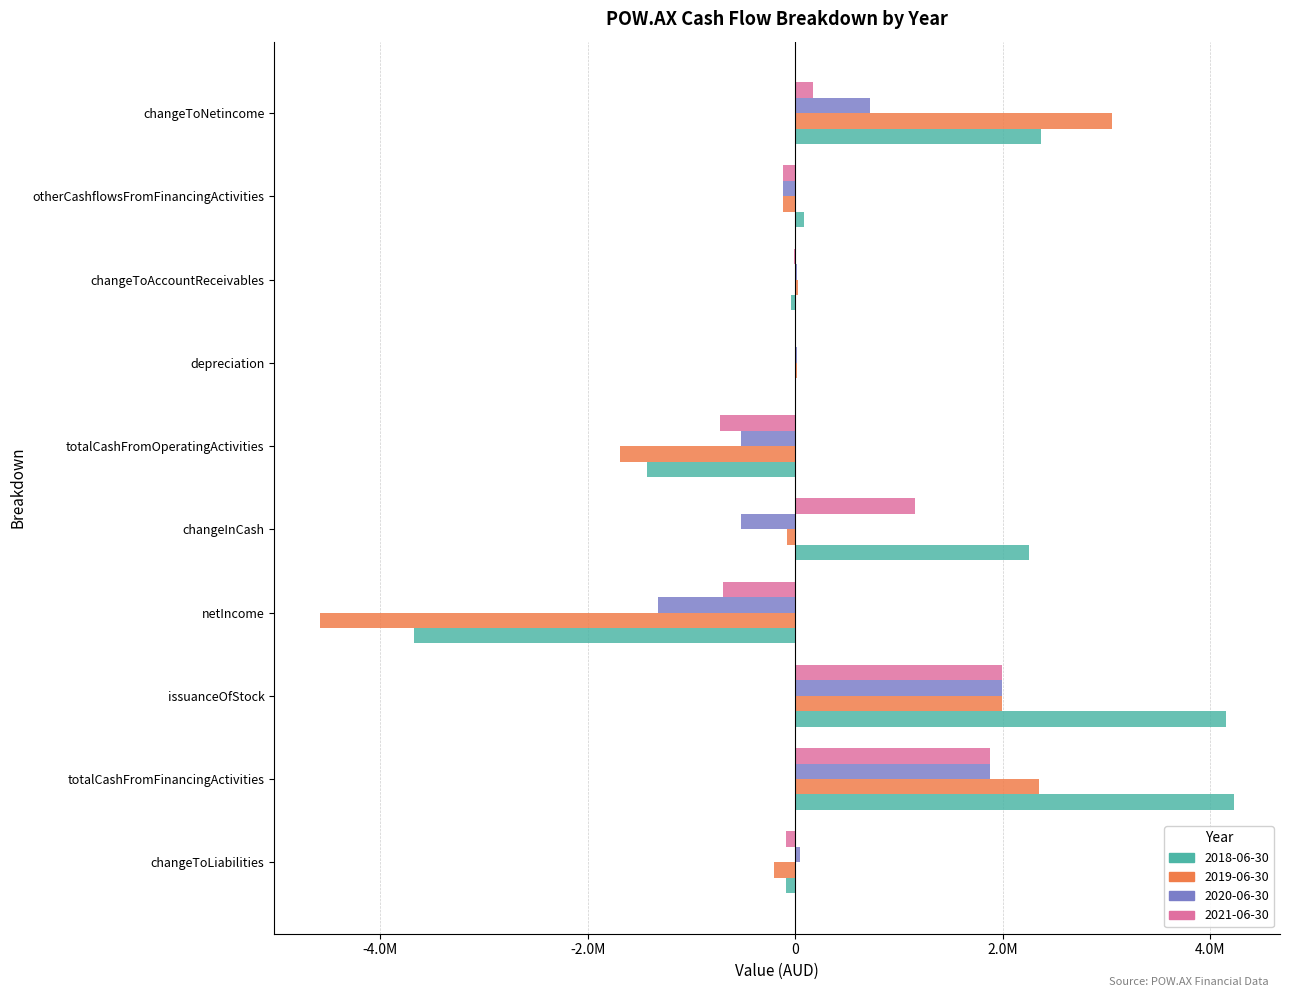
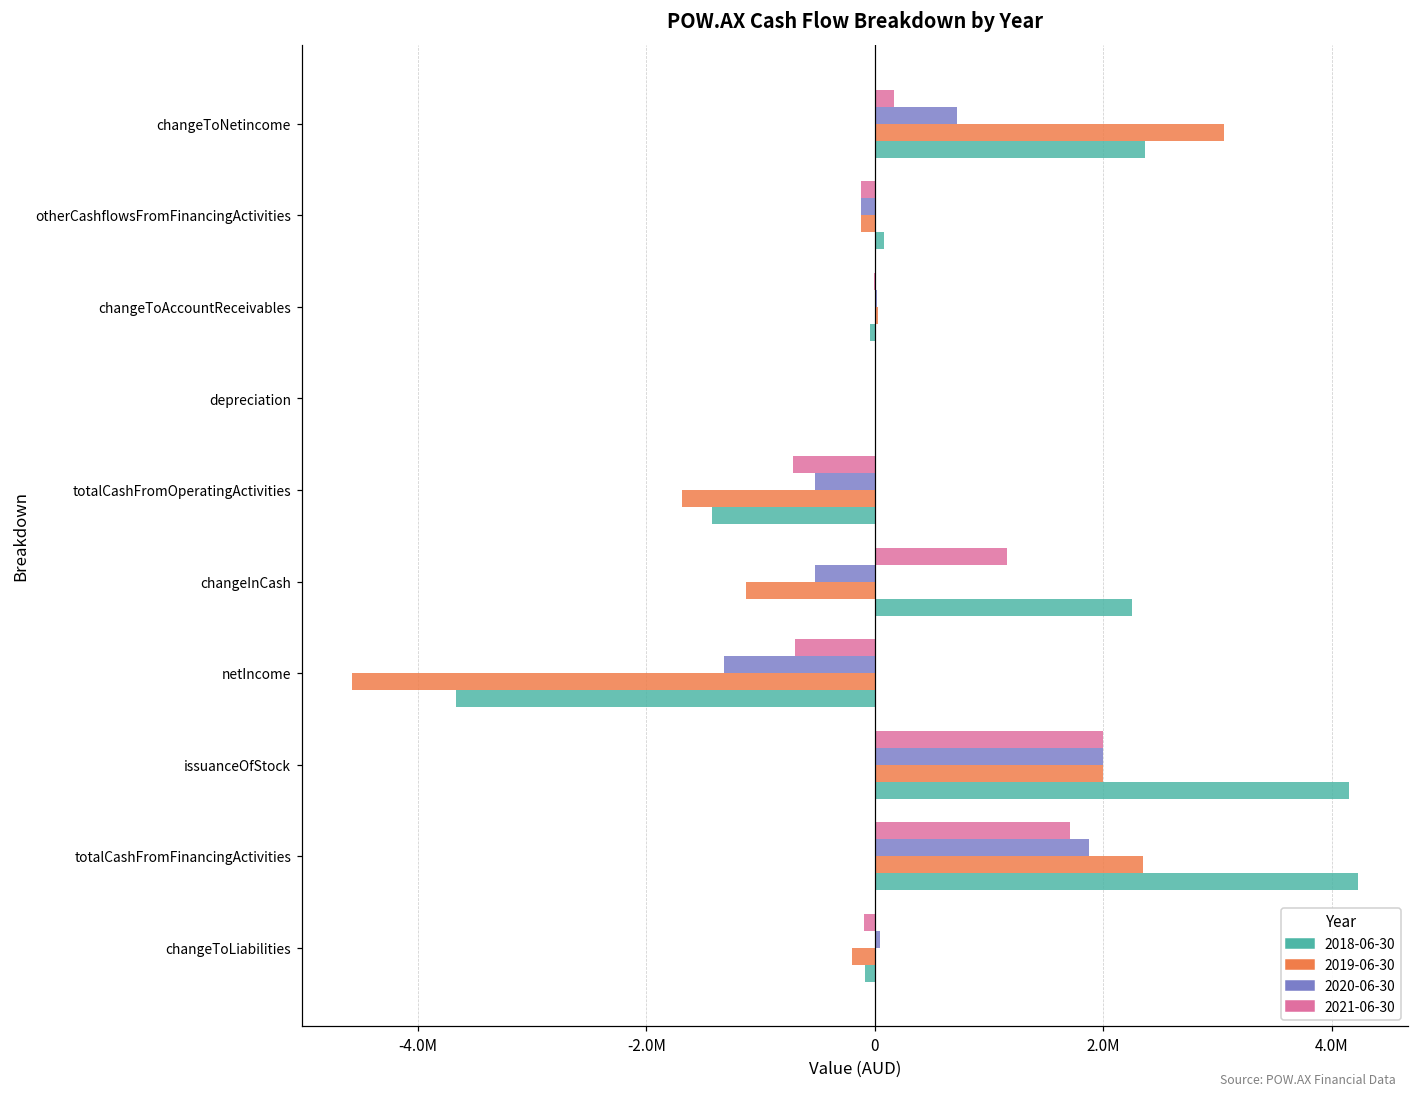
2019-06-30, changeInCash: -80000 -> -1130000
2021-06-30, totalCashFromFinancingActivities: 1880000 -> 1710000
